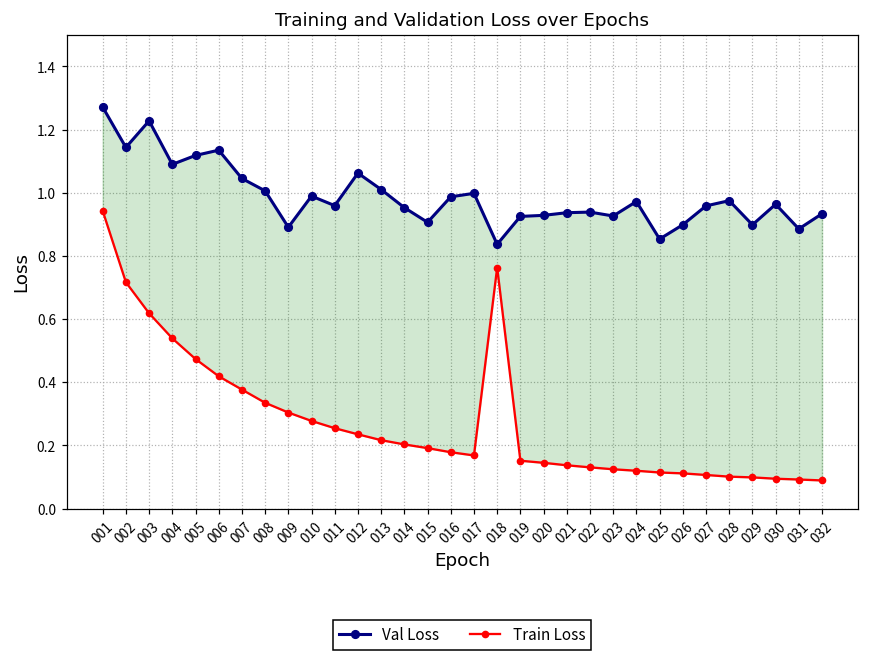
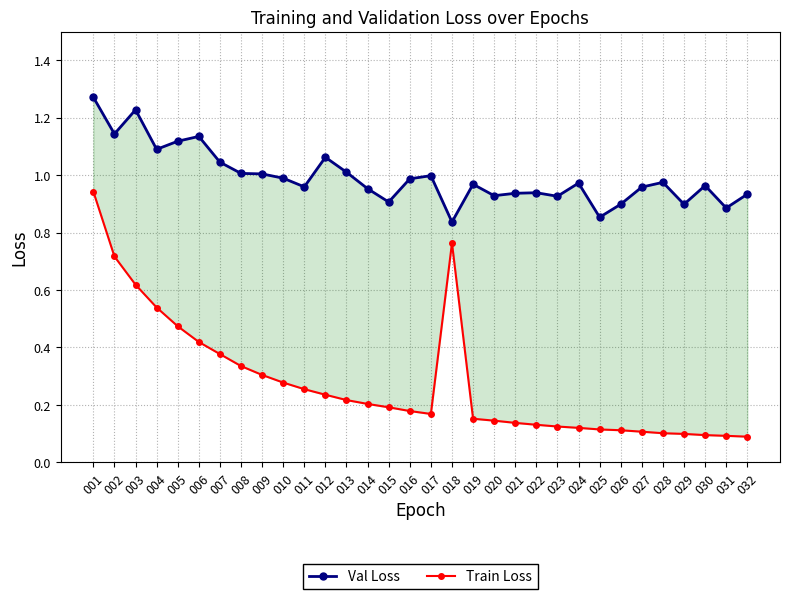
Val Loss, 009: 0.89 -> 1.00
Val Loss, 019: 0.92 -> 0.97
